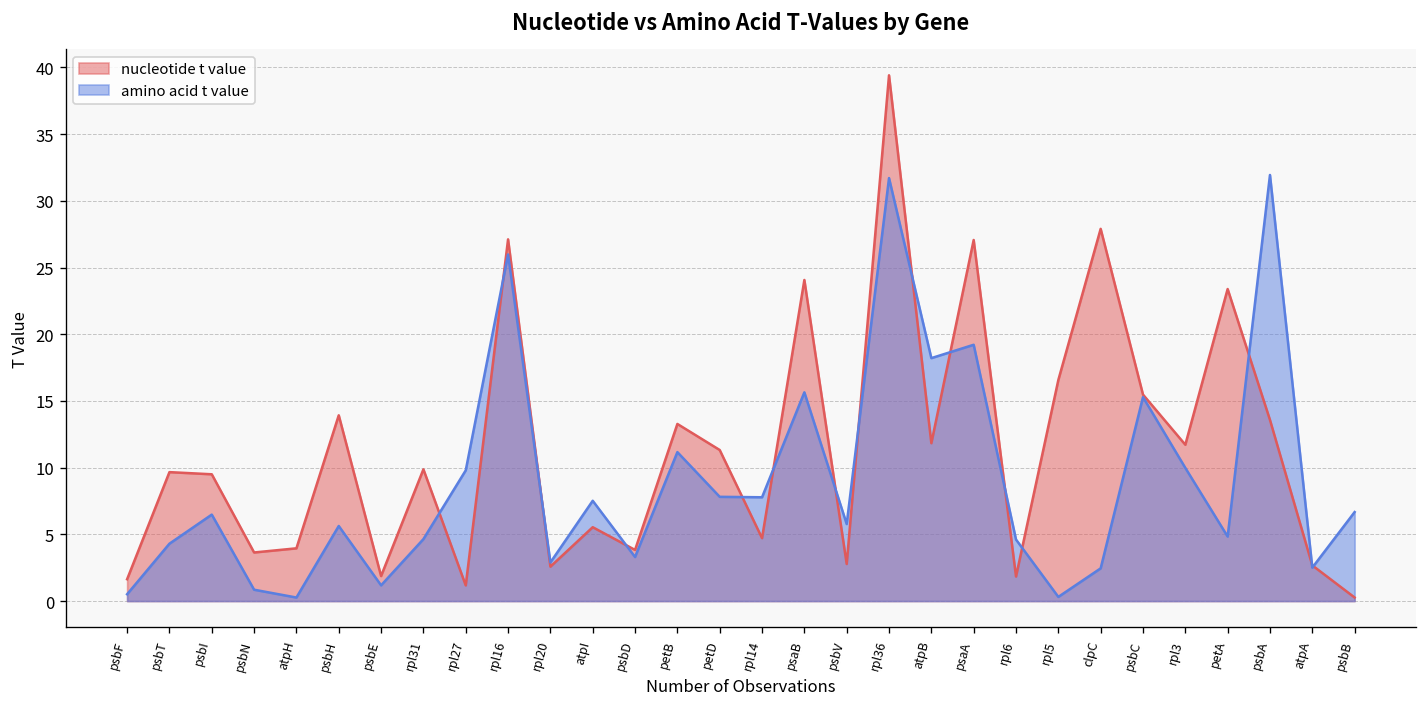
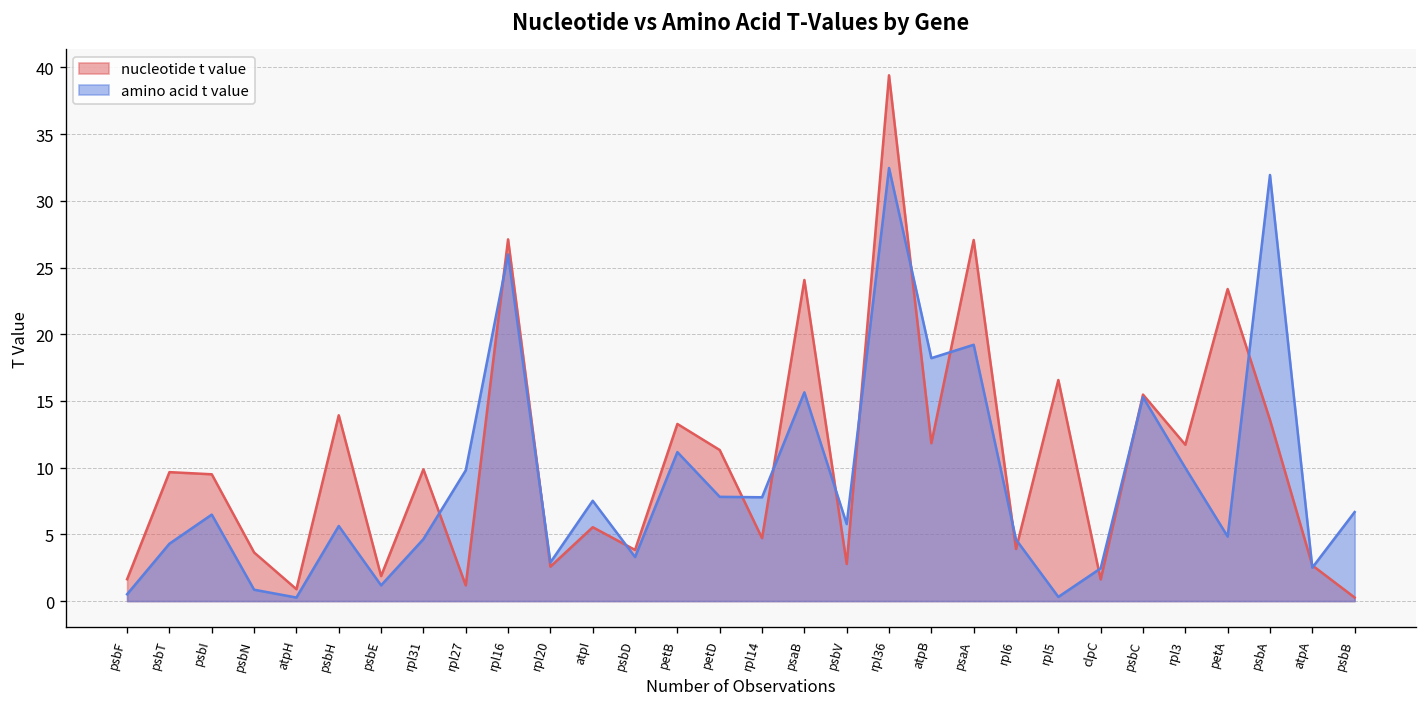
nucleotide t value, atpH: 4.0 -> 0.9
amino acid t value, rpl36: 31.7 -> 32.5
nucleotide t value, rpl6: 1.8 -> 3.9
nucleotide t value, clpC: 27.9 -> 1.6
